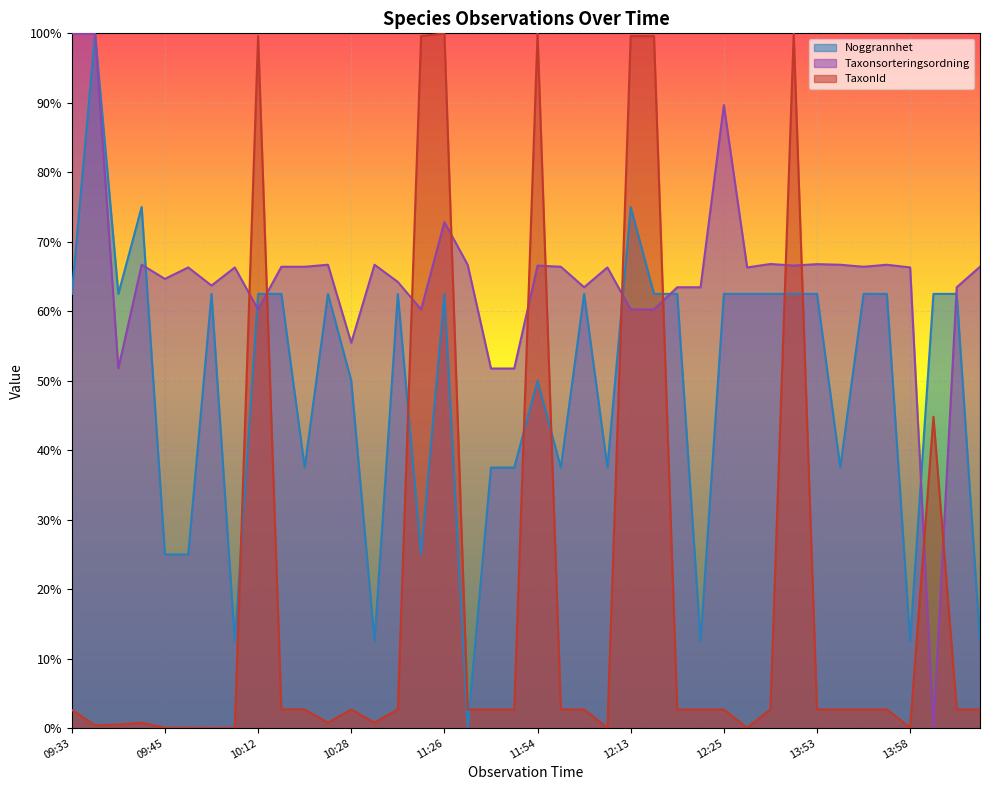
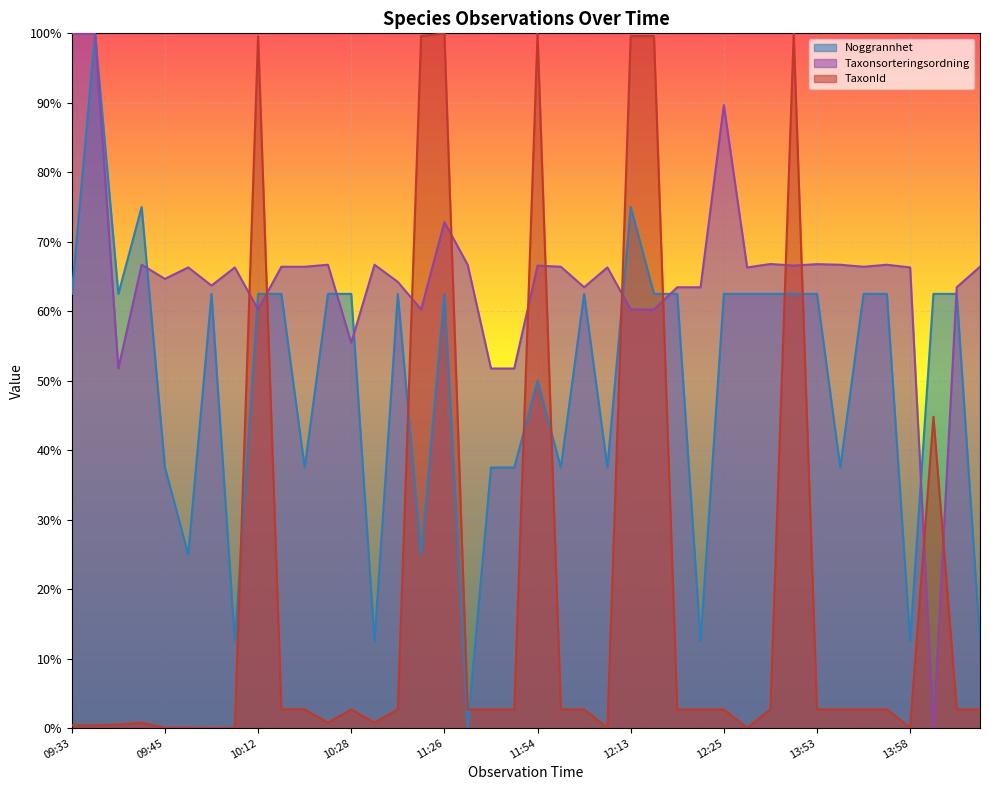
TaxonId, 09:33: 3% -> 0%
Noggrannhet, 09:45: 25% -> 38%
Noggrannhet, 10:28: 50% -> 63%
